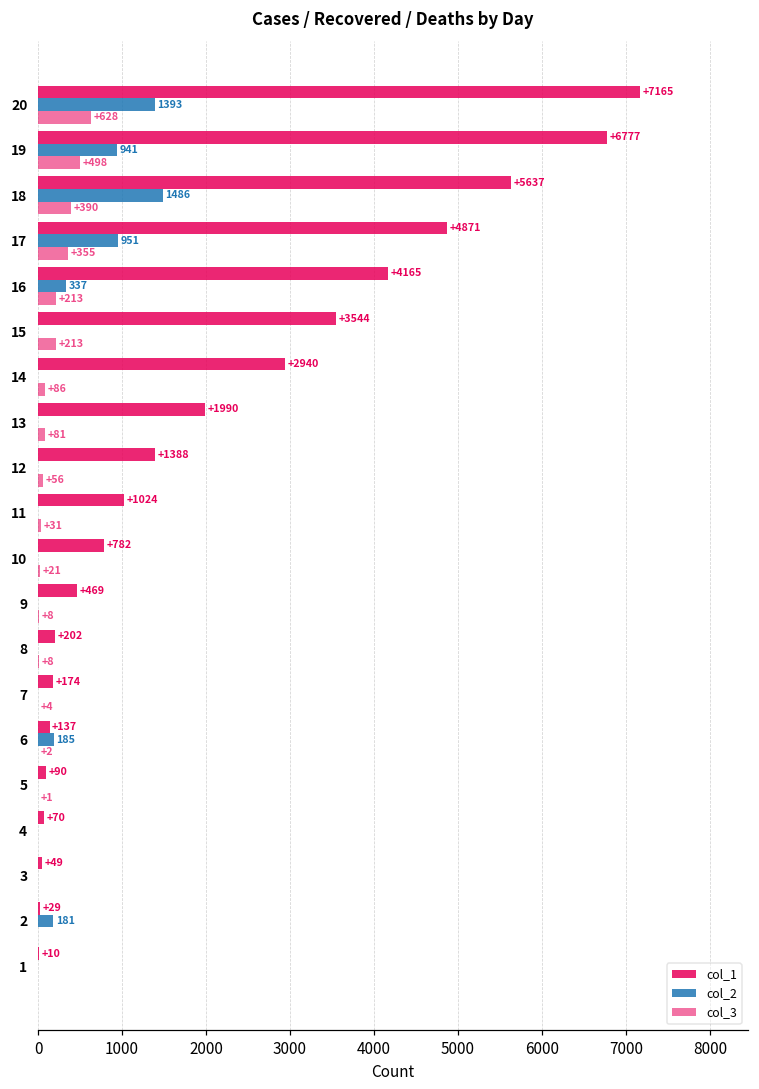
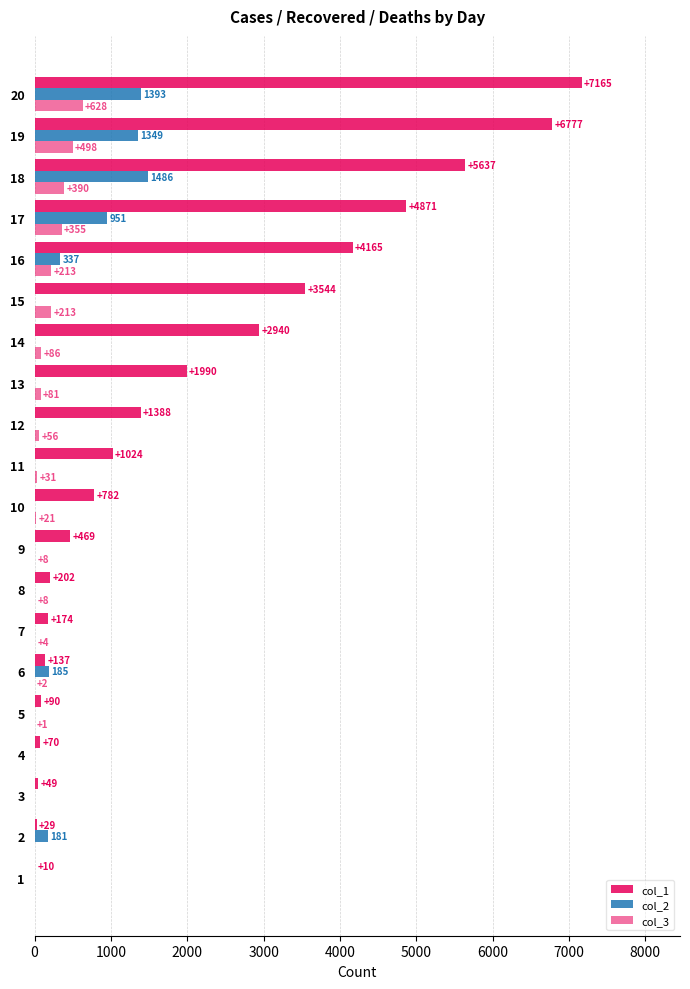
col_2, 19: 941 -> 1349
